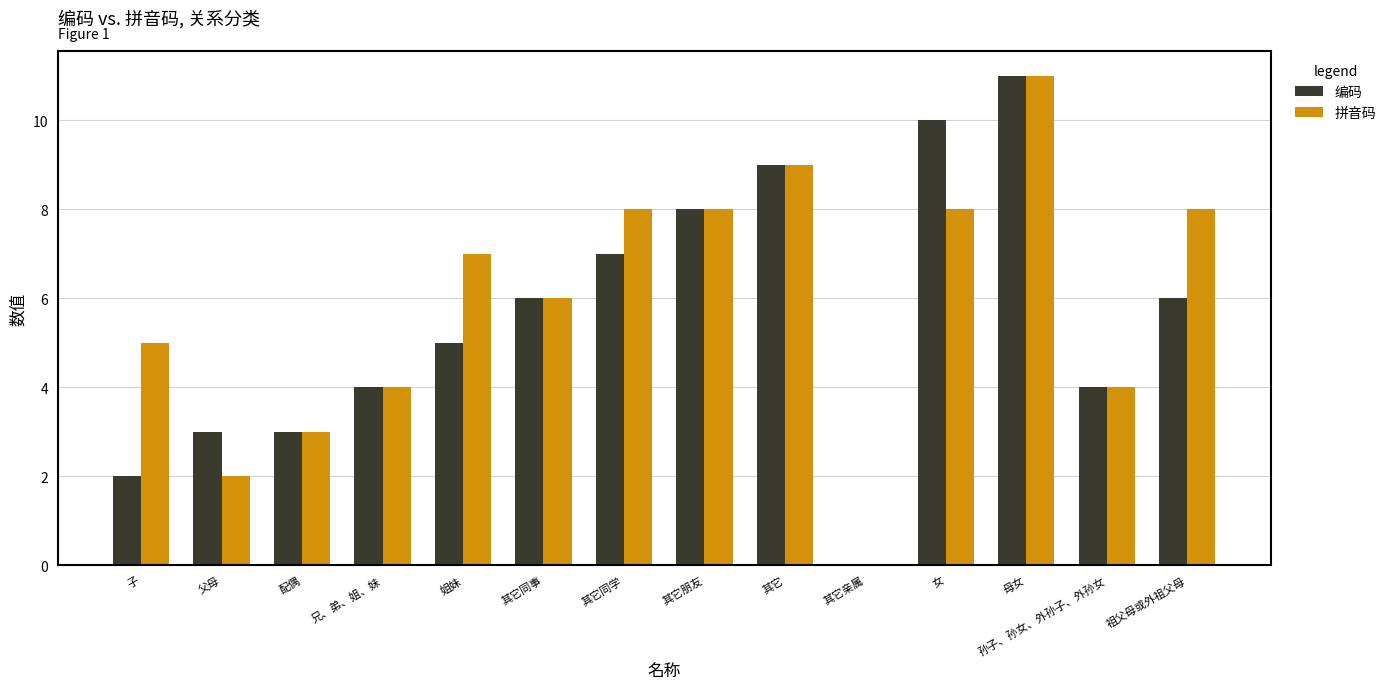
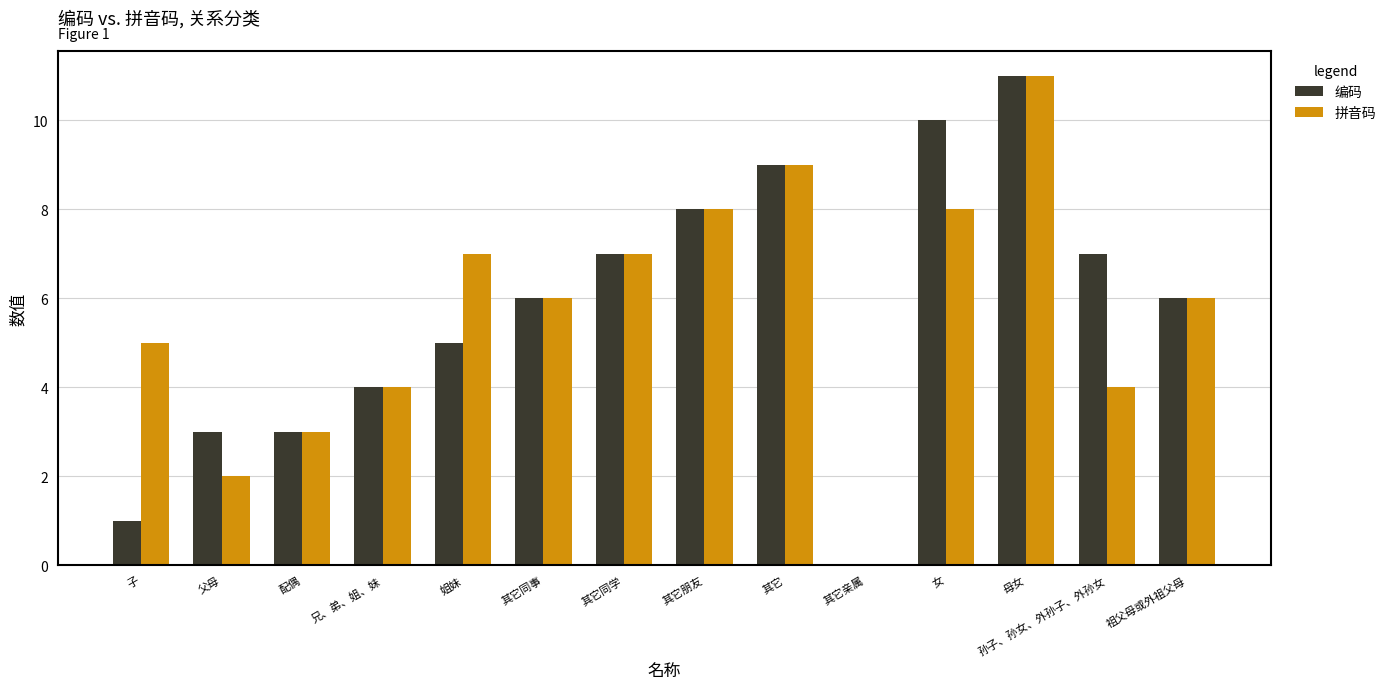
编码, 子: 2 -> 1
拼音码, 其它同学: 8 -> 7
编码, 孙子、孙女、外孙子、外孙女: 4 -> 7
拼音码, 祖父母或外祖父母: 8 -> 6
